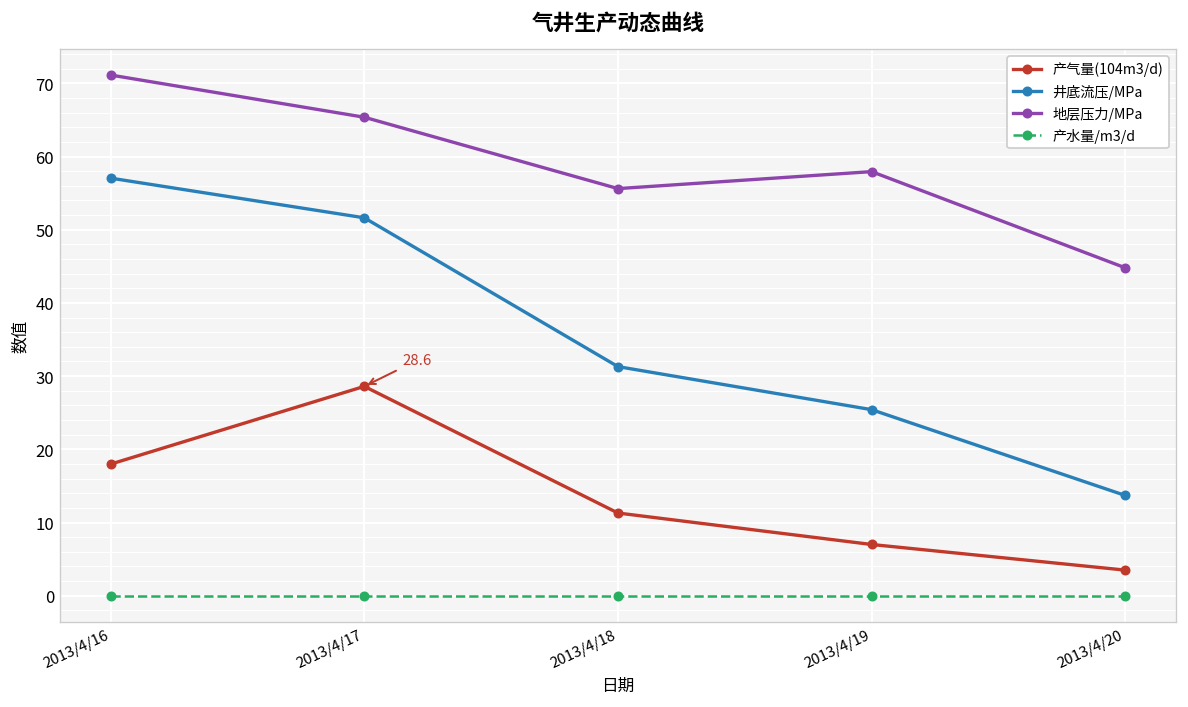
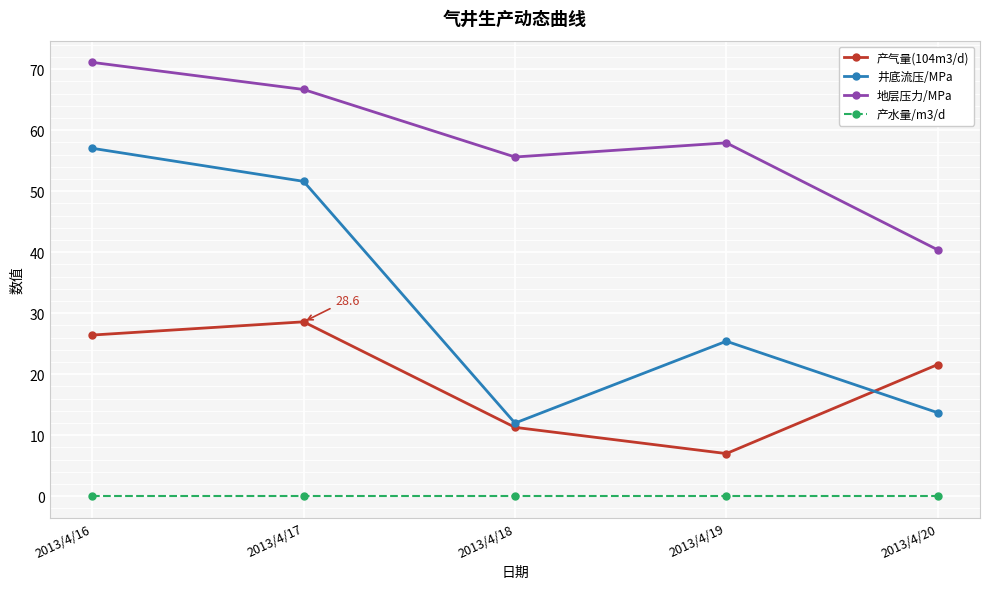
产气量(104m3/d), 2013/4/16: 18 -> 26
地层压力/MPa, 2013/4/17: 65 -> 67
井底流压/MPa, 2013/4/18: 31 -> 12
产气量(104m3/d), 2013/4/20: 4 -> 22
地层压力/MPa, 2013/4/20: 45 -> 40
